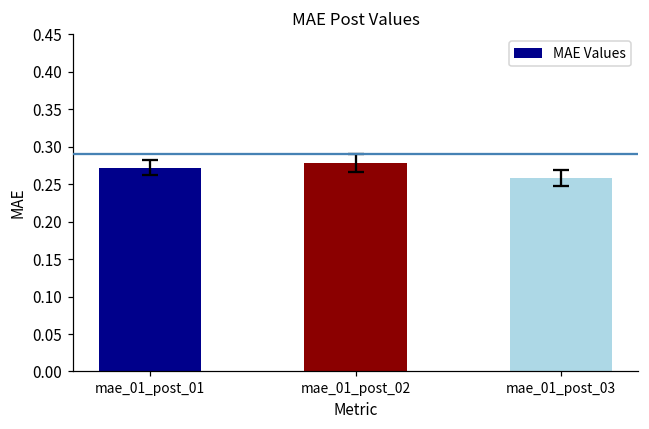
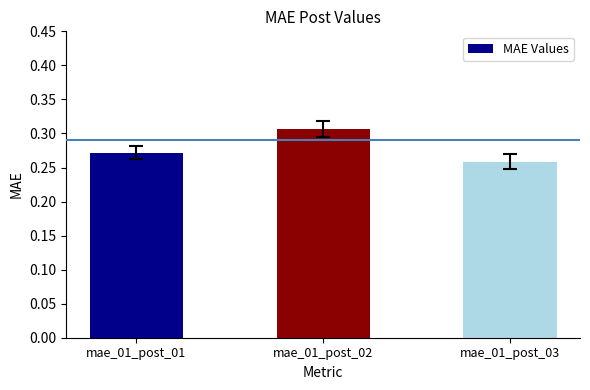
MAE Values, mae_01_post_02: 0.28 -> 0.31
